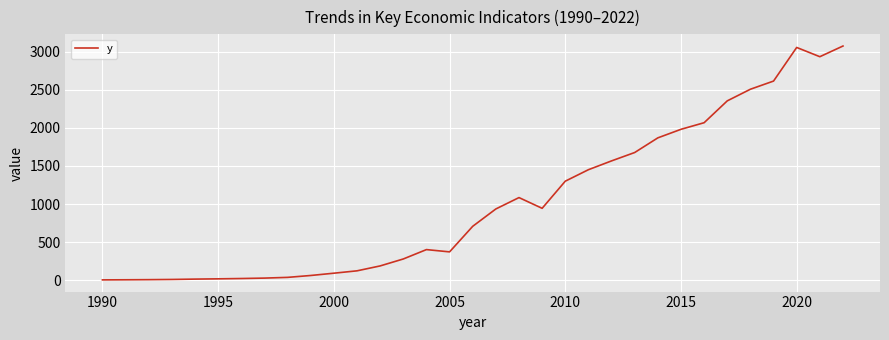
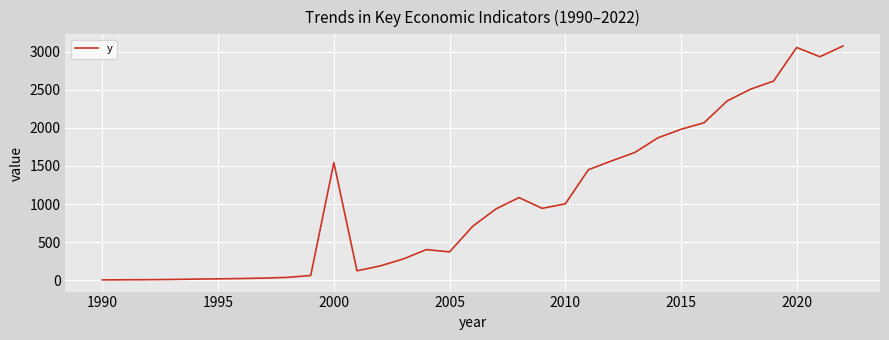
2000: 100 -> 1500
2010: 1300 -> 1000
